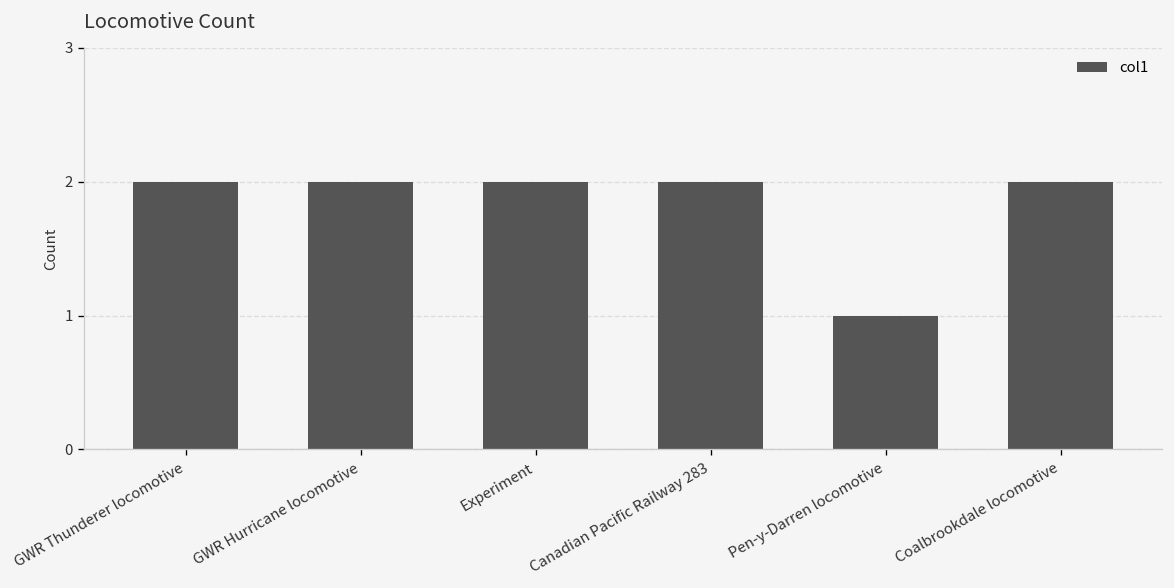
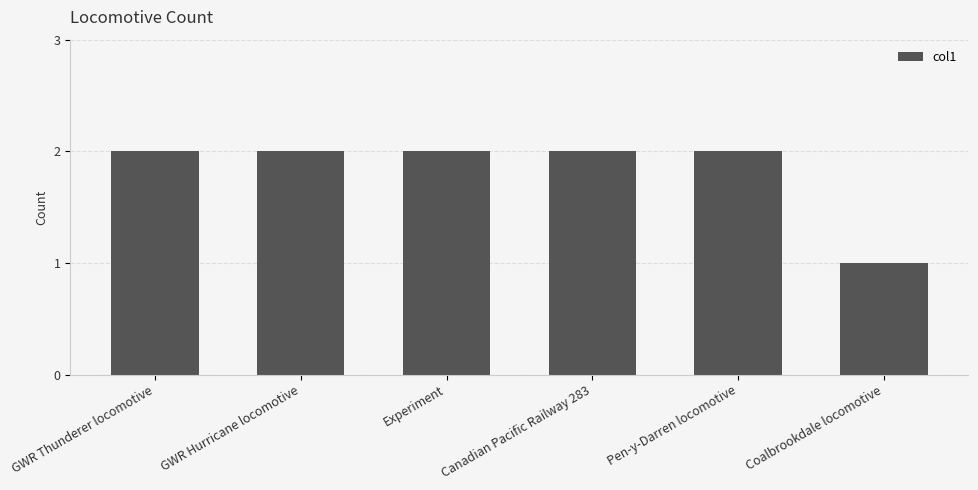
Pen-y-Darren locomotive: 1 -> 2
Coalbrookdale locomotive: 2 -> 1
